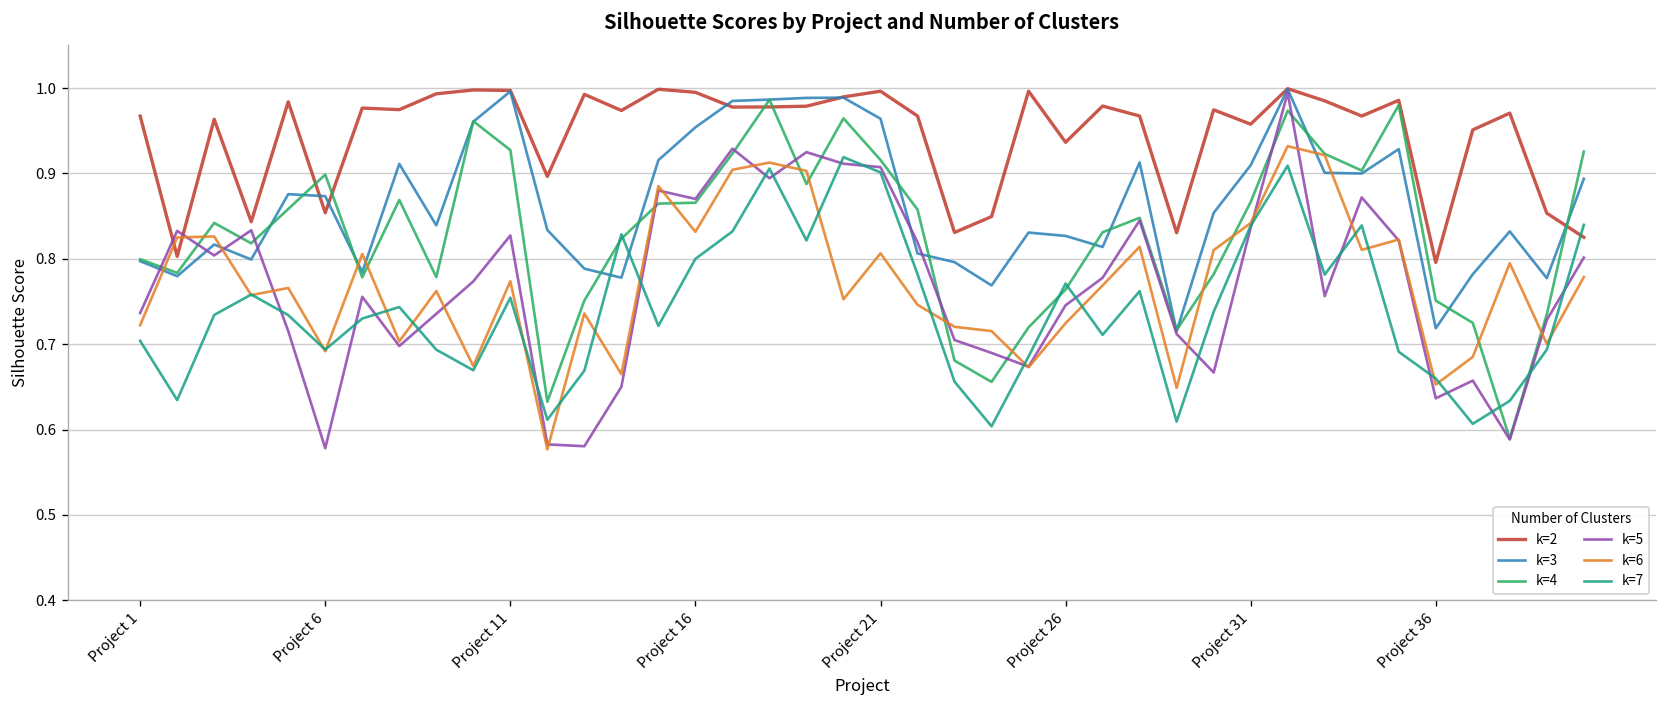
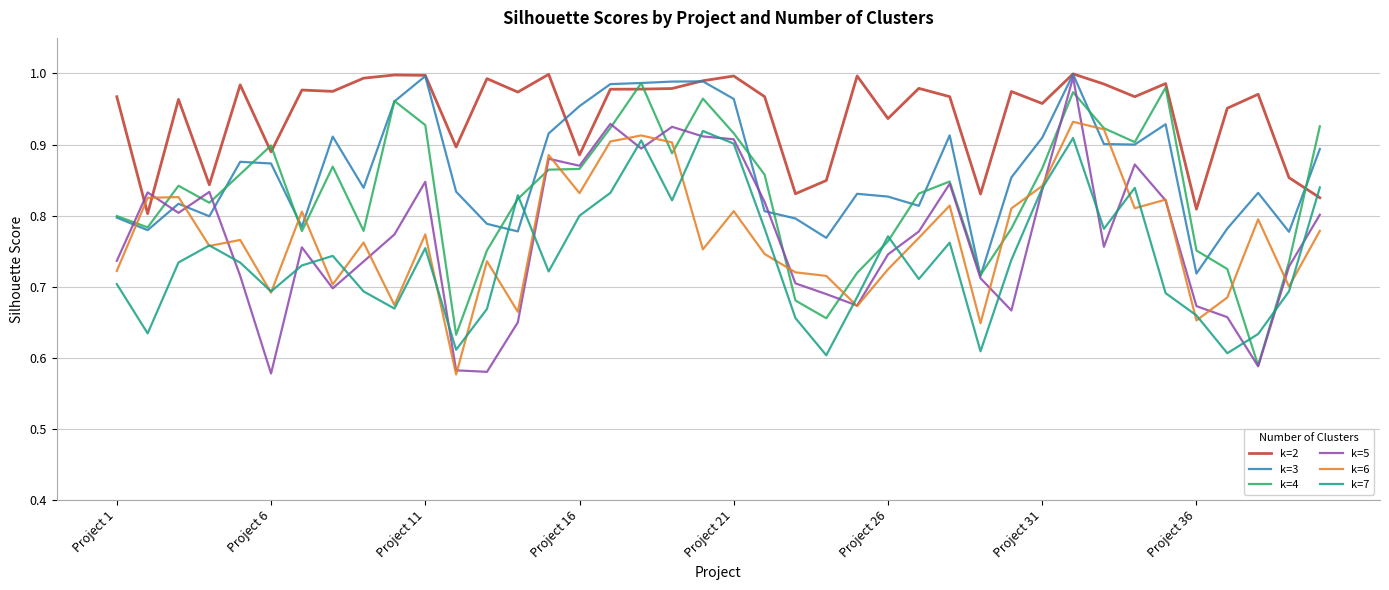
k=2, Project 6: 0.85 -> 0.89
k=5, Project 11: 0.83 -> 0.85
k=2, Project 16: 1.00 -> 0.89
k=2, Project 36: 0.80 -> 0.81
k=5, Project 36: 0.64 -> 0.67
